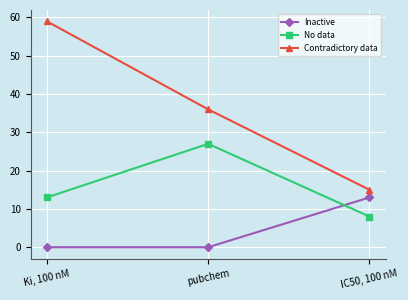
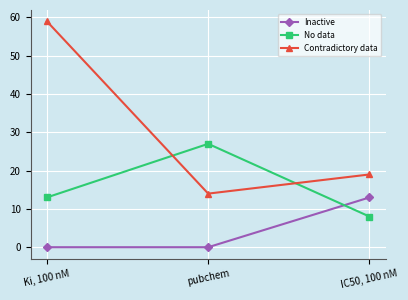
Contradictory data, pubchem: 36 -> 14
Contradictory data, IC50, 100 nM: 15 -> 19
